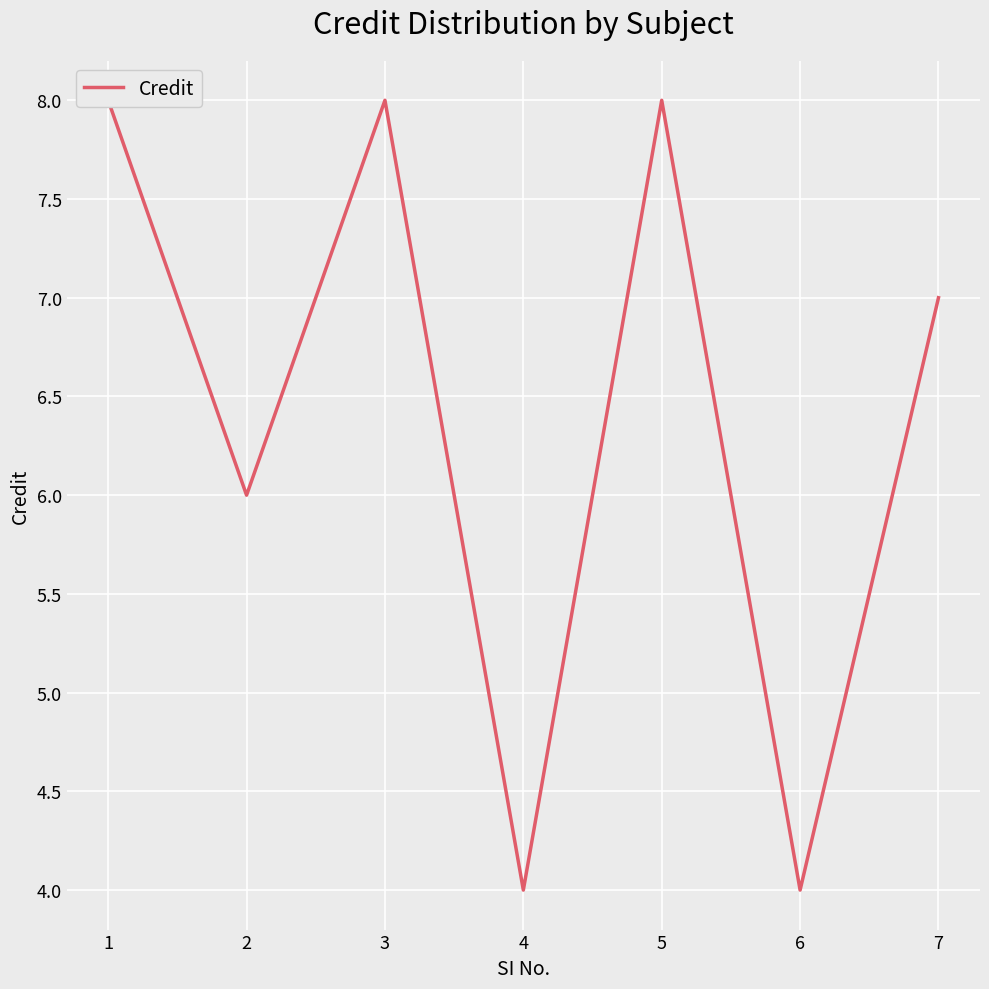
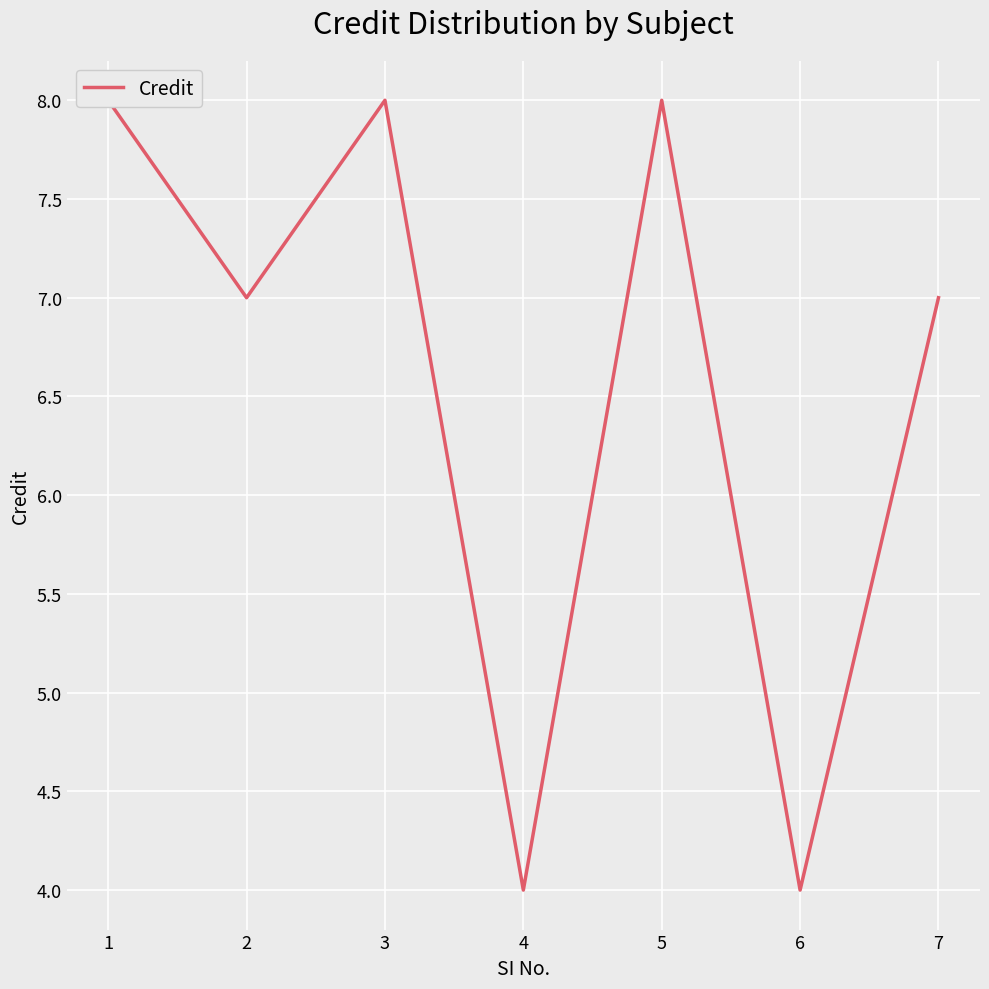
2: 6 -> 7
